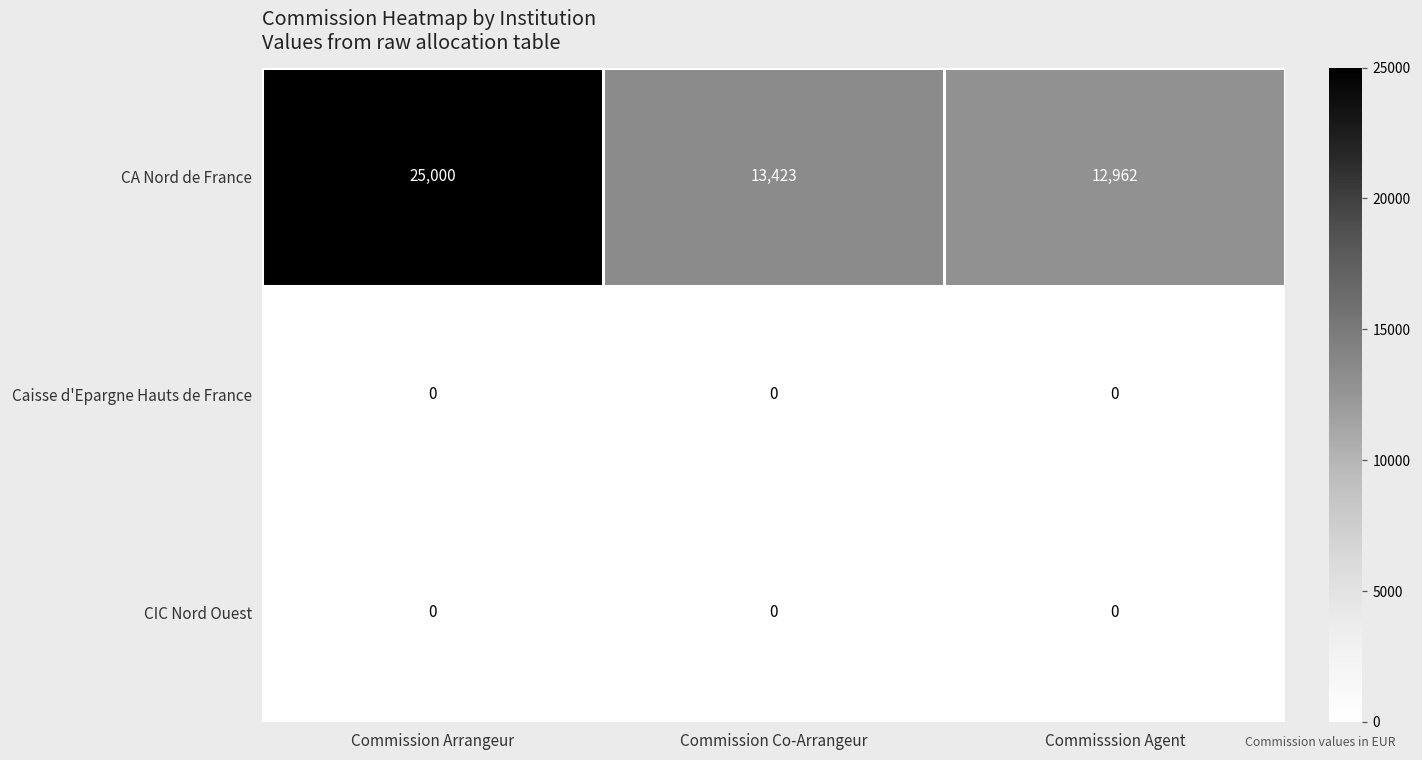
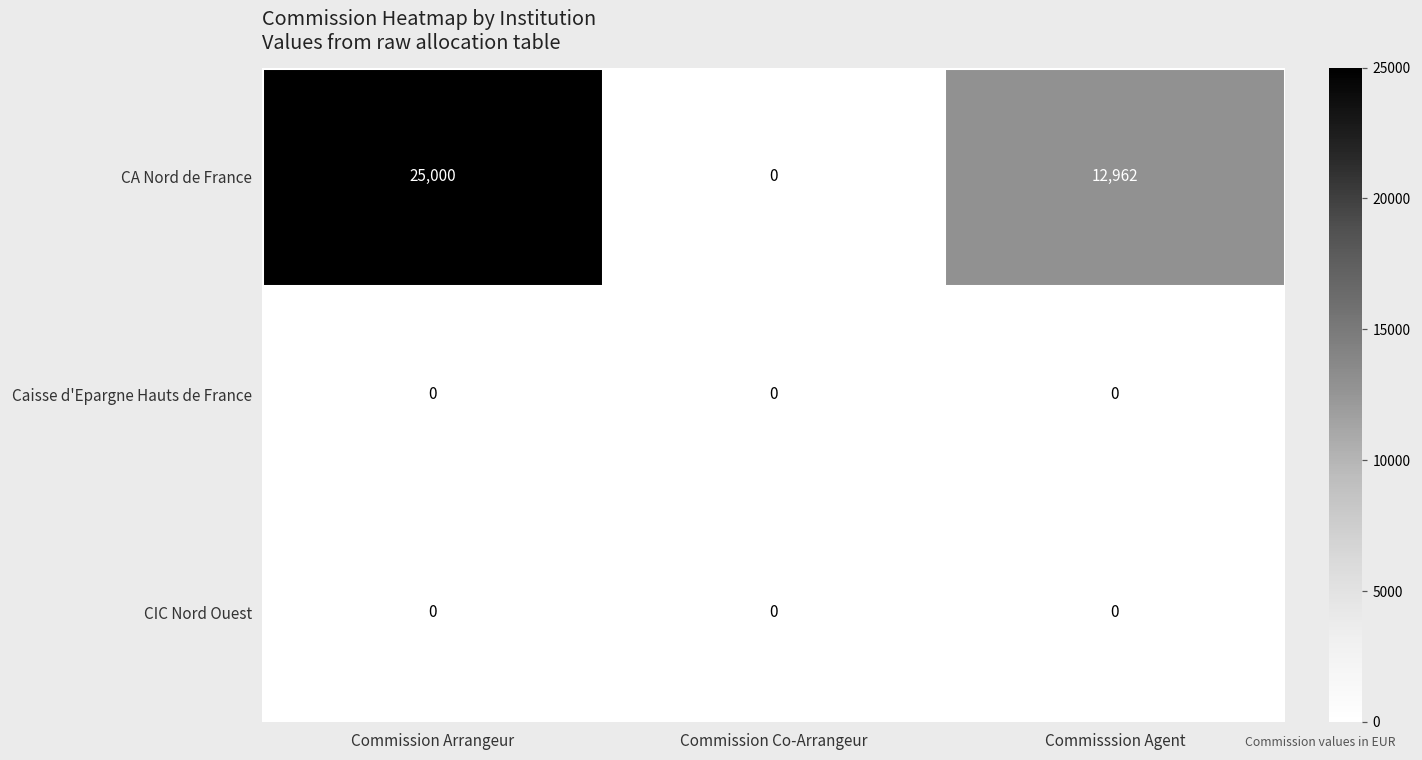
CA Nord de France, Commission Co-Arrangeur: 13,423 -> 0
